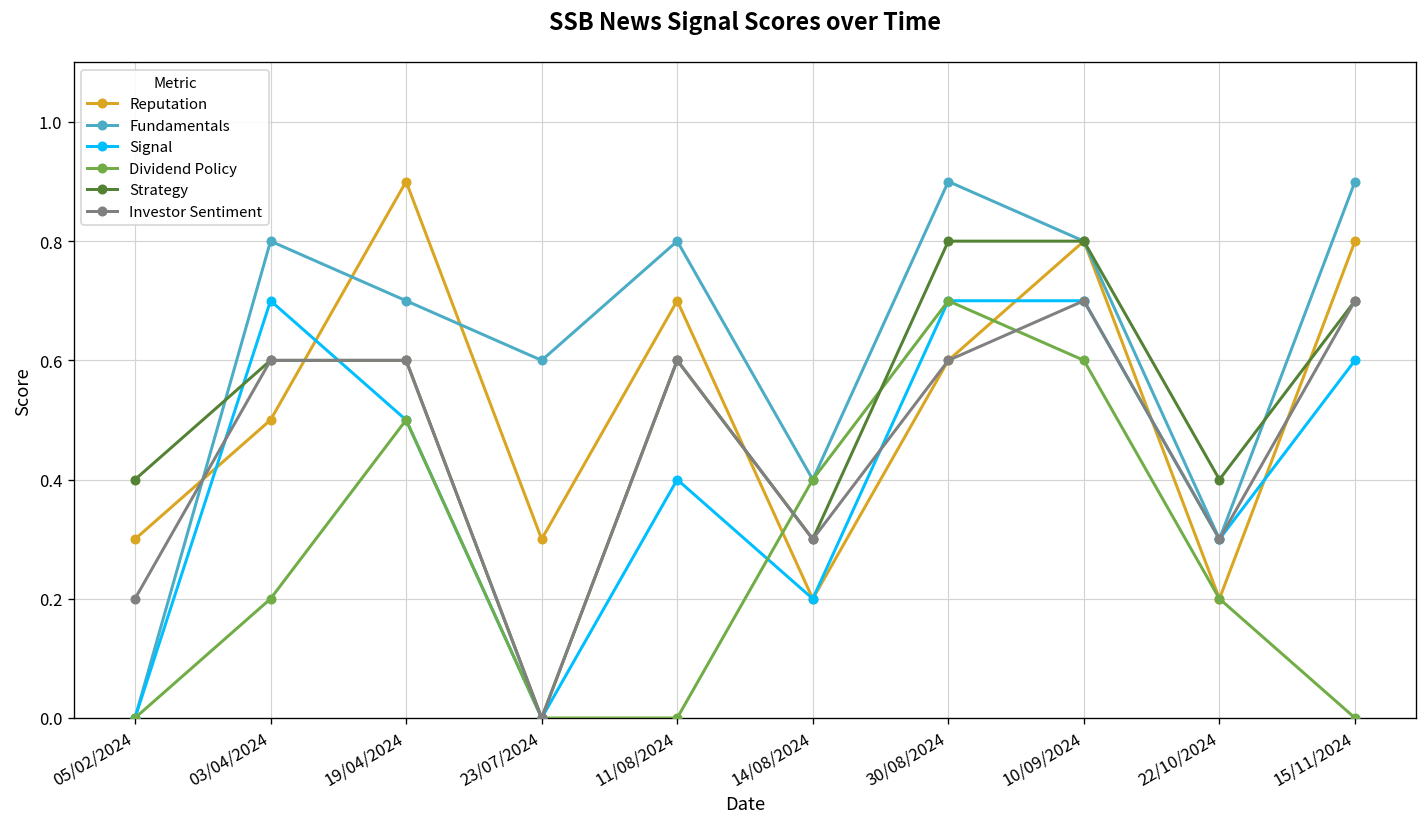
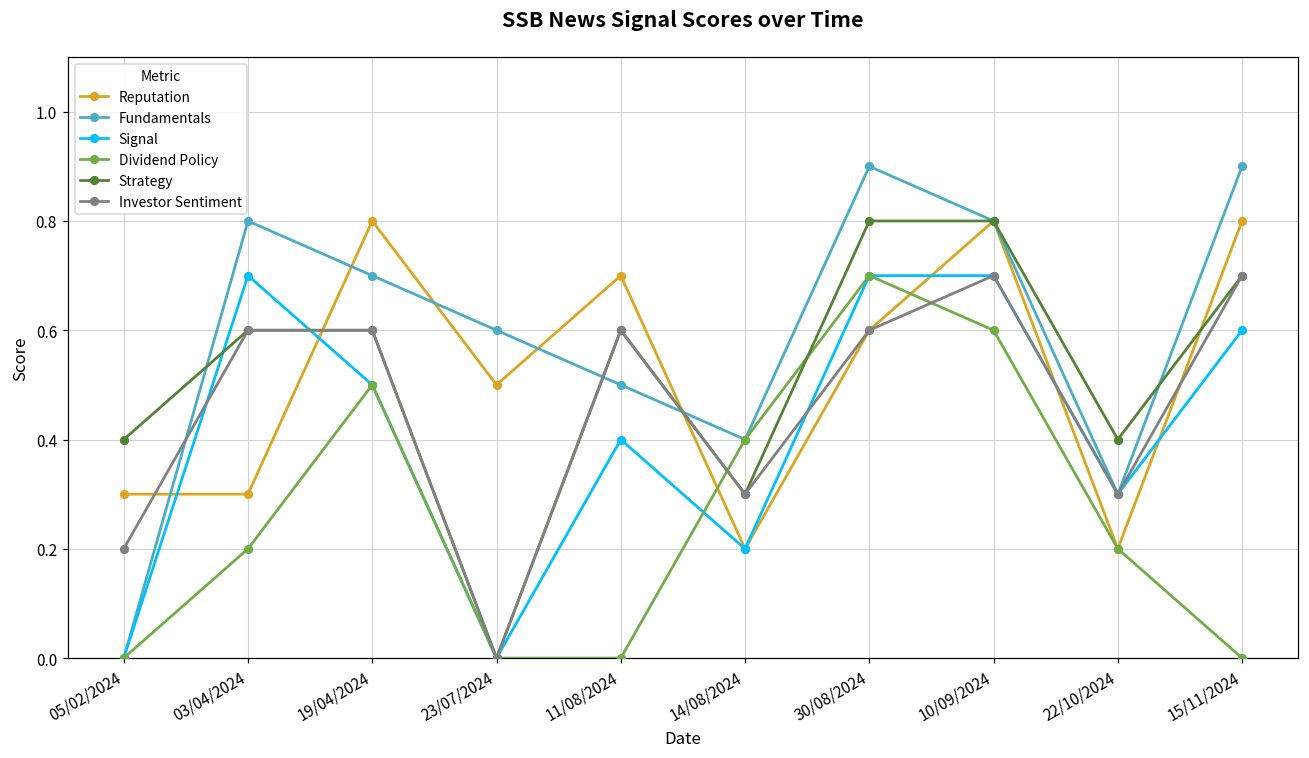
Reputation, 03/04/2024: 0.5 -> 0.3
Reputation, 19/04/2024: 0.9 -> 0.8
Reputation, 23/07/2024: 0.3 -> 0.5
Fundamentals, 11/08/2024: 0.8 -> 0.5
